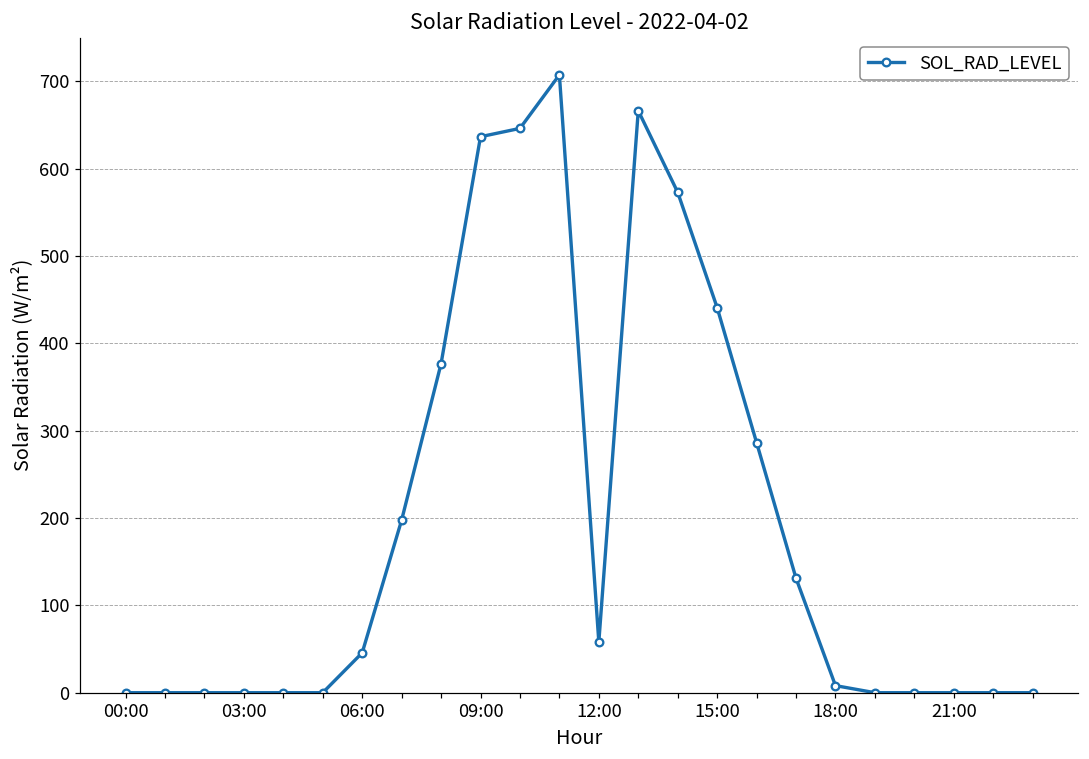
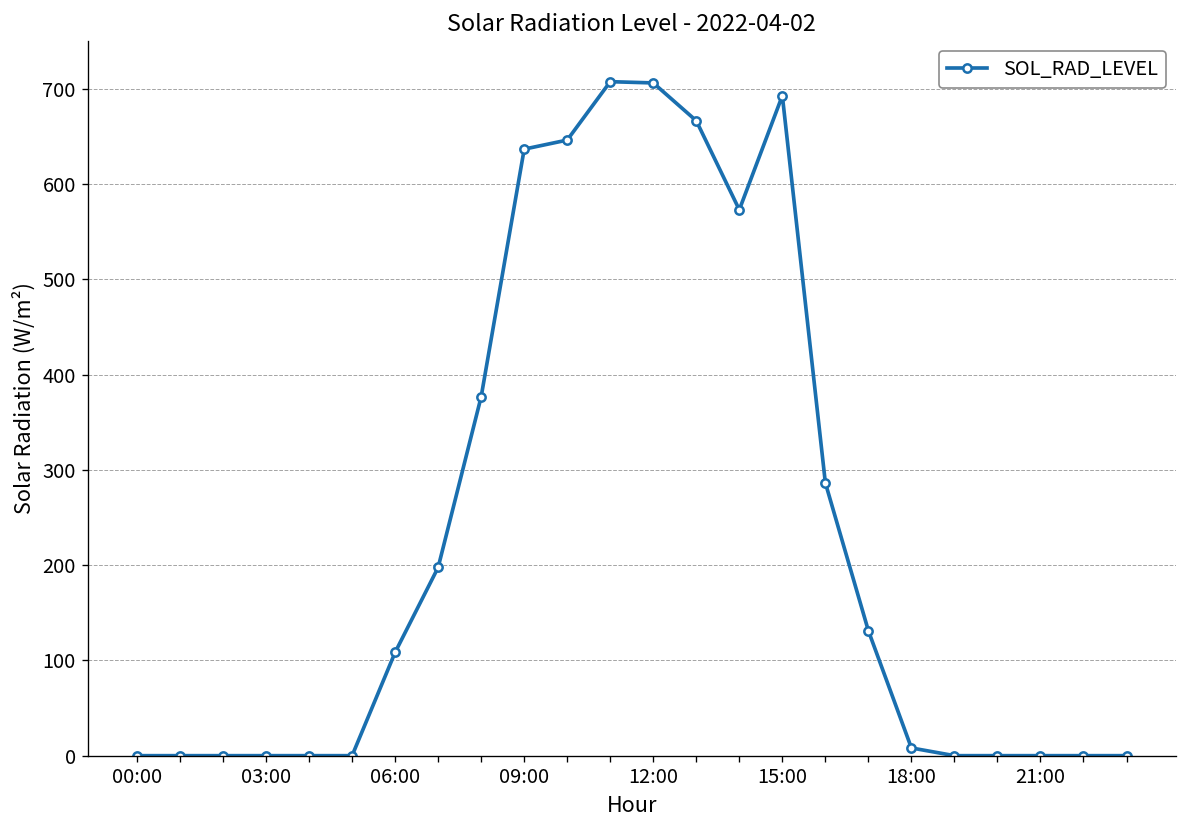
06:00: 50 -> 110
12:00: 60 -> 710
15:00: 440 -> 690
